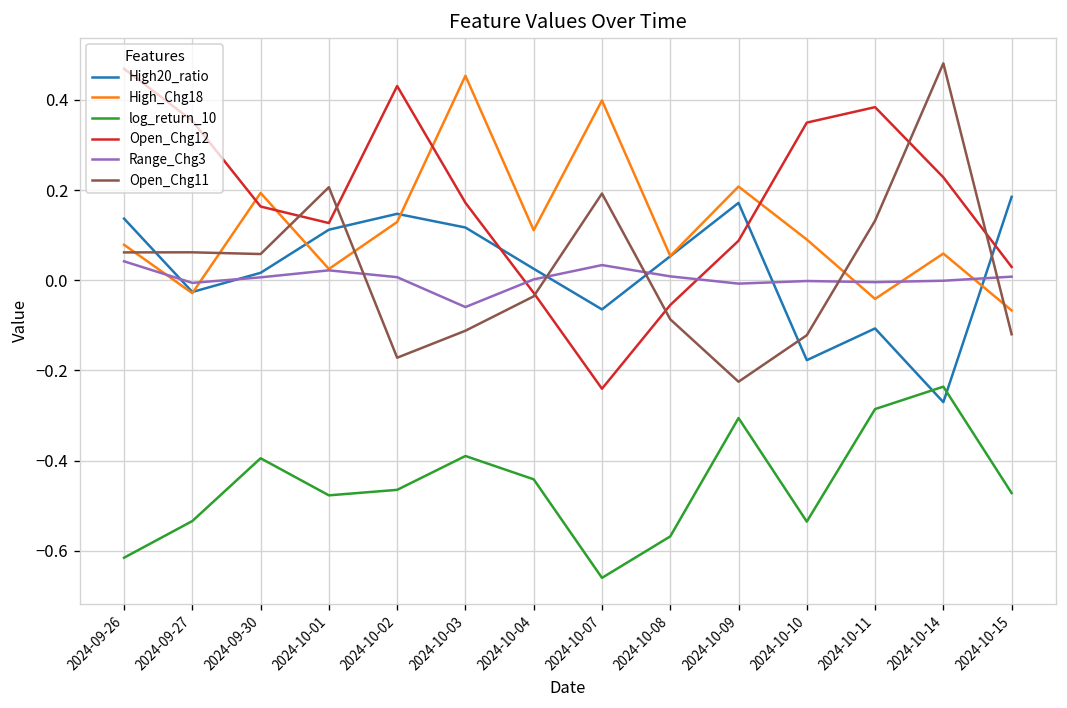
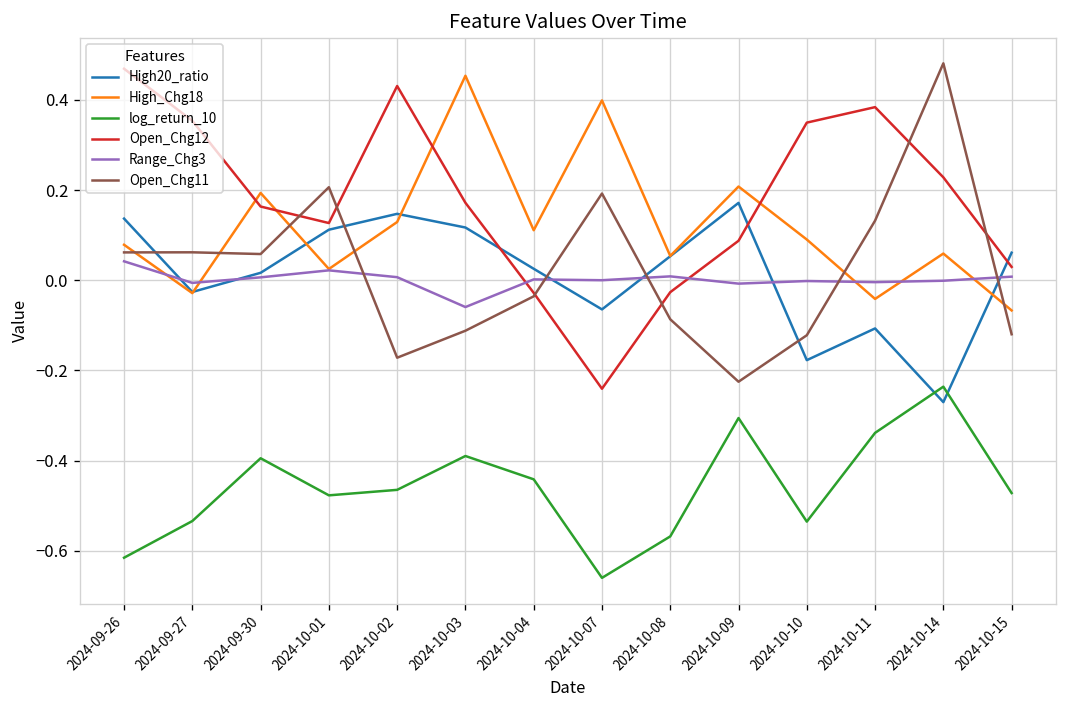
Range_Chg3, 2024-10-07: 0.03 -> 0.00
Open_Chg12, 2024-10-08: -0.05 -> -0.03
log_return_10, 2024-10-11: -0.29 -> -0.34
High20_ratio, 2024-10-15: 0.19 -> 0.06
